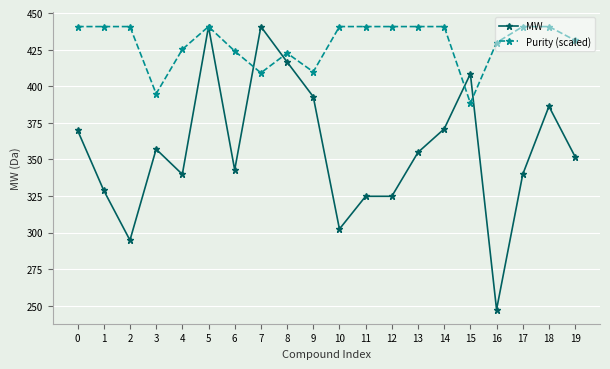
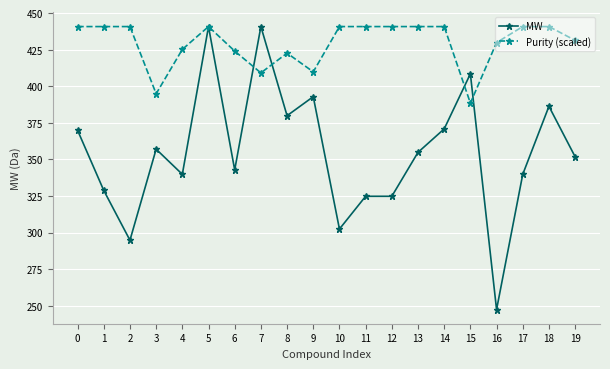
MW, 8: 417 -> 380
